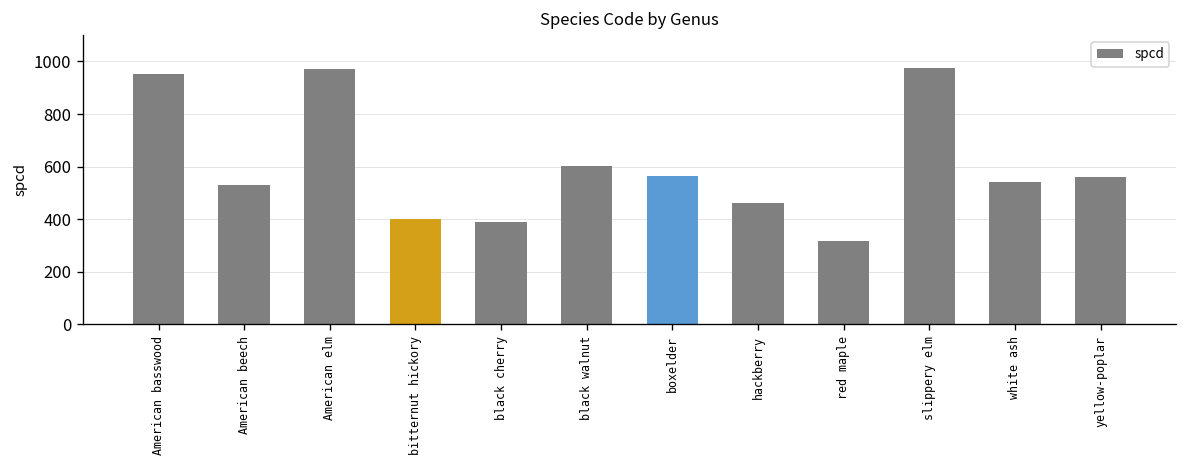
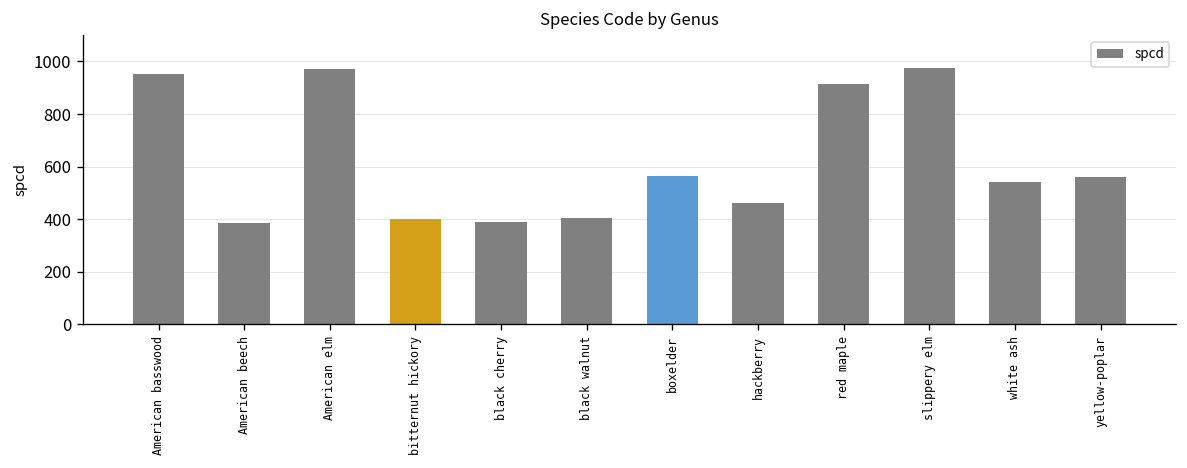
American beech: 530 -> 390
black walnut: 600 -> 410
red maple: 320 -> 910
